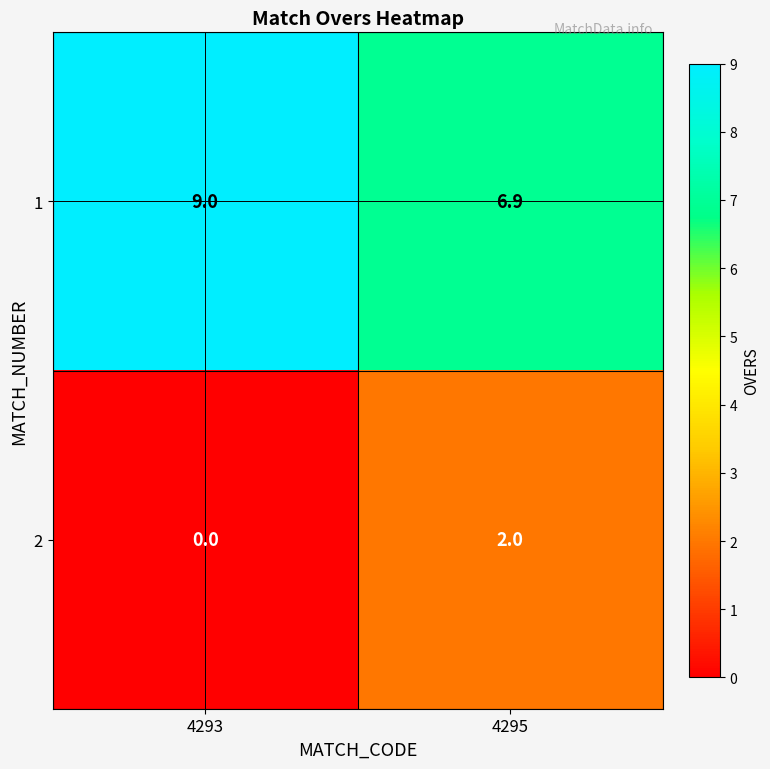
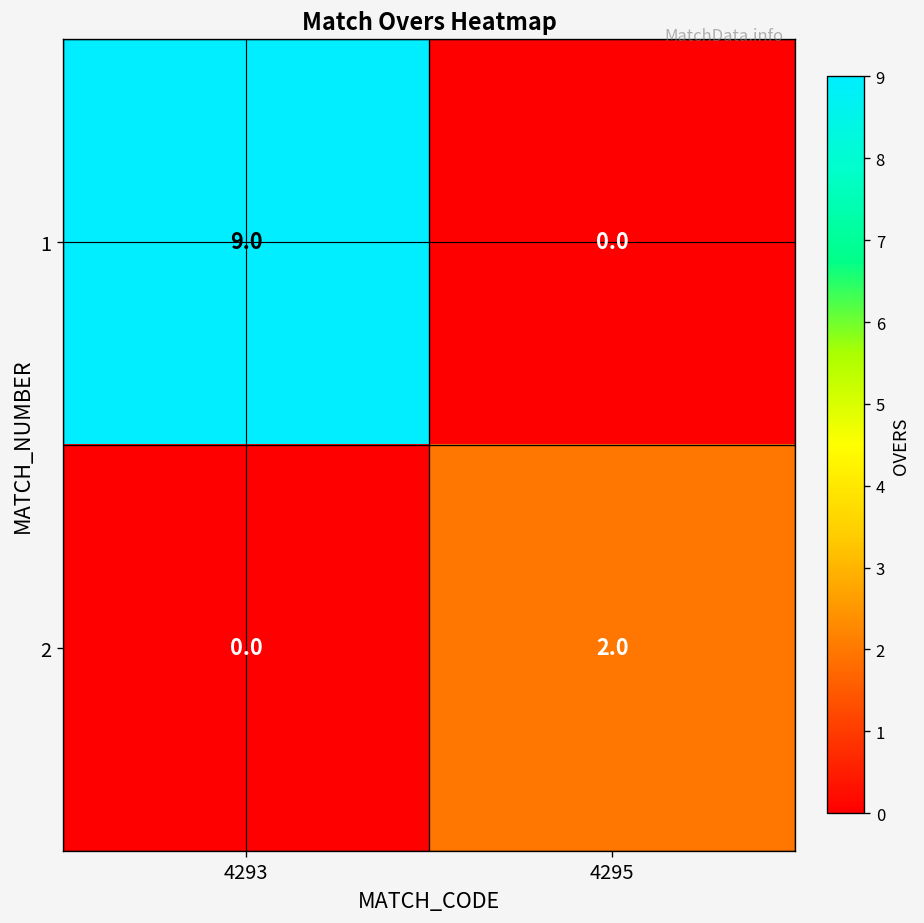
1, 4295: 6.9 -> 0.0
